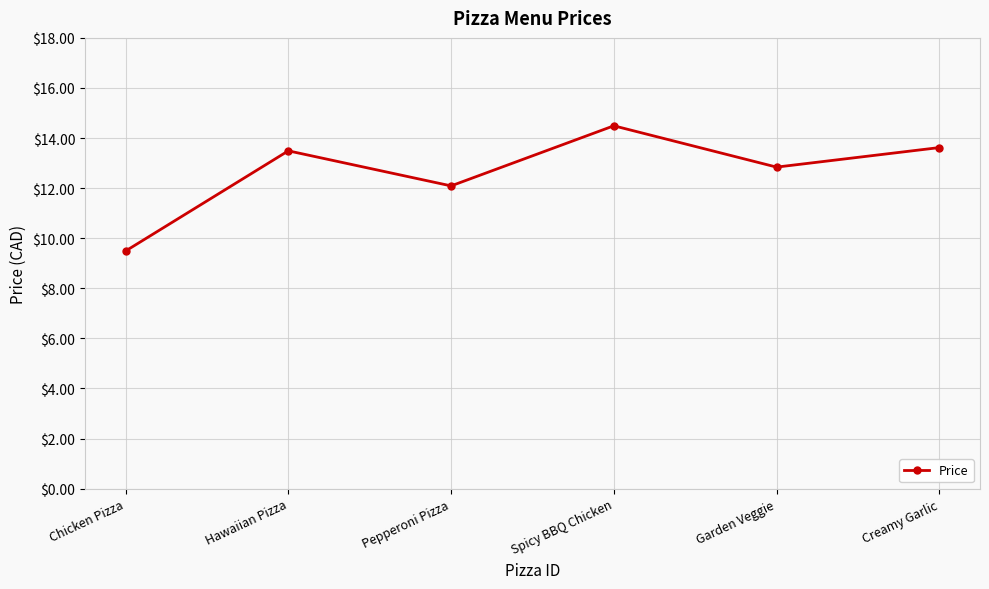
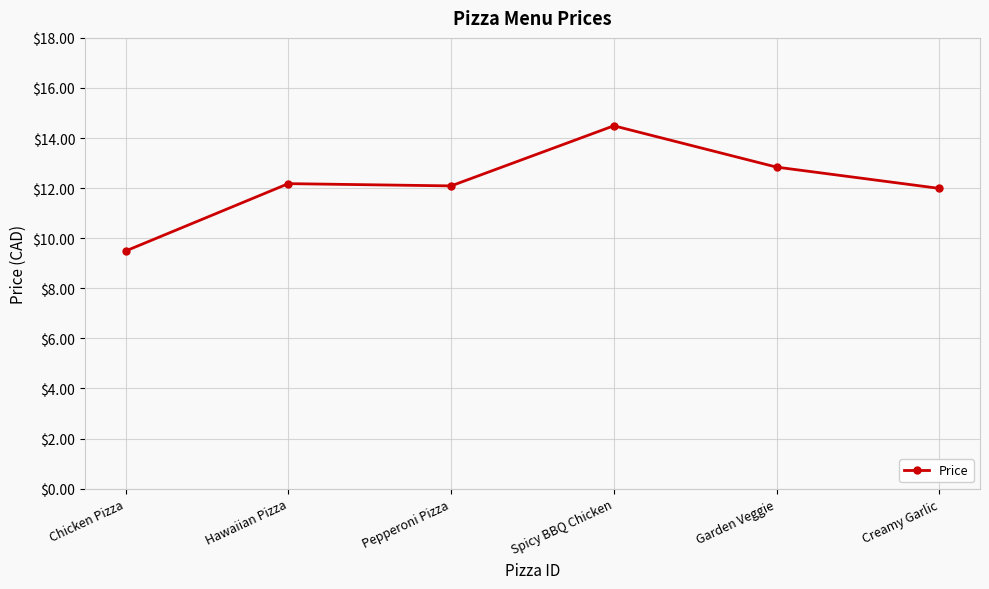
Hawaiian Pizza: $13.5 -> $12.2
Creamy Garlic: $13.6 -> $12.0
